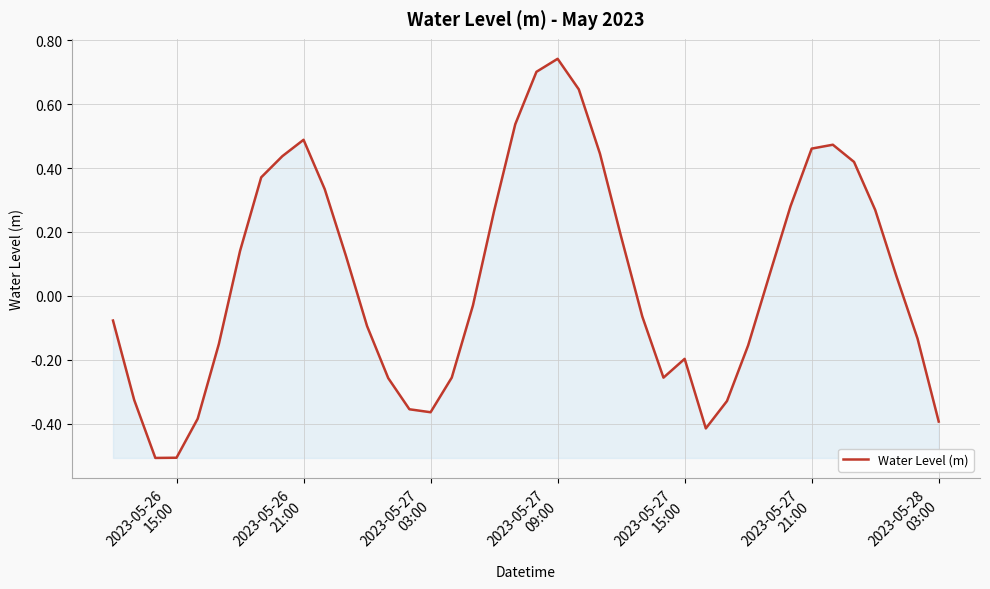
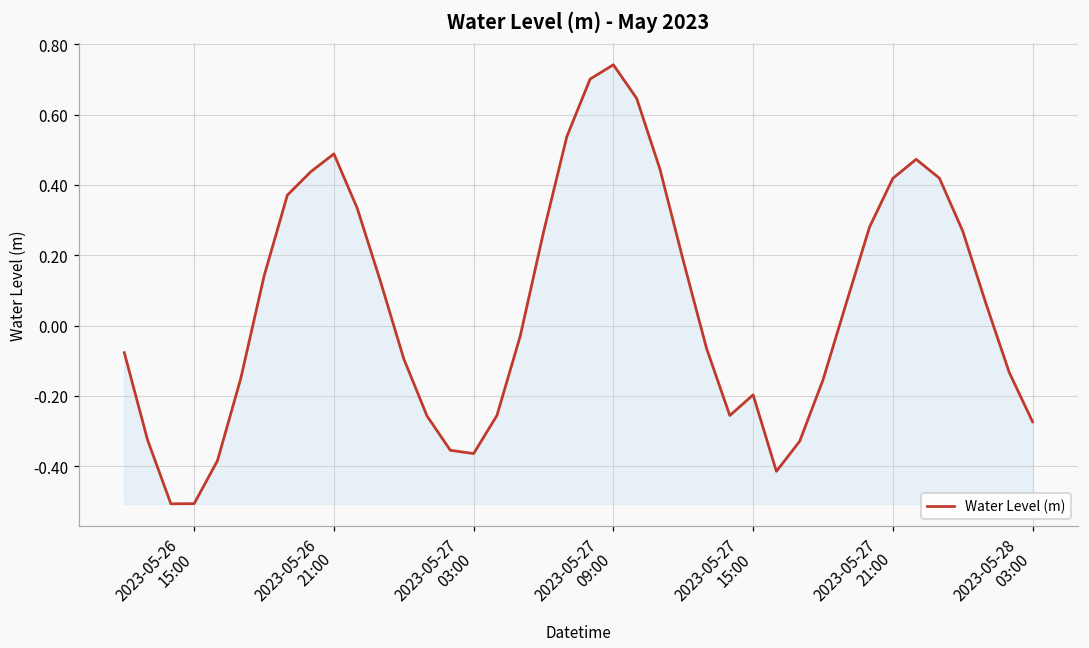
2023-05-27 21:00: 0.46 -> 0.42
2023-05-28 03:00: -0.39 -> -0.27
